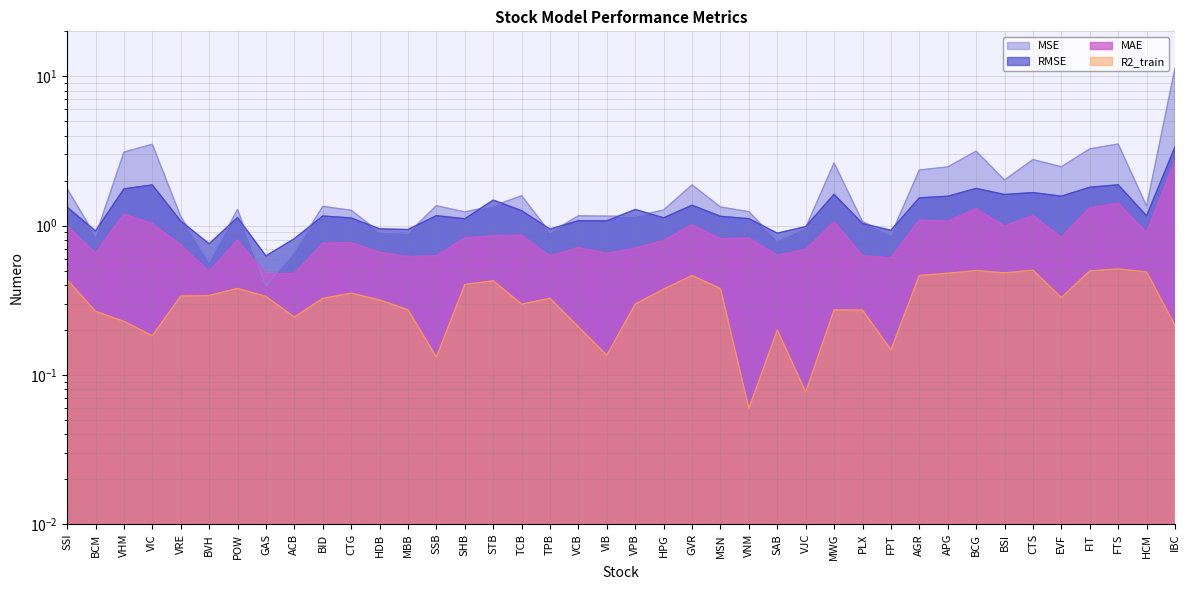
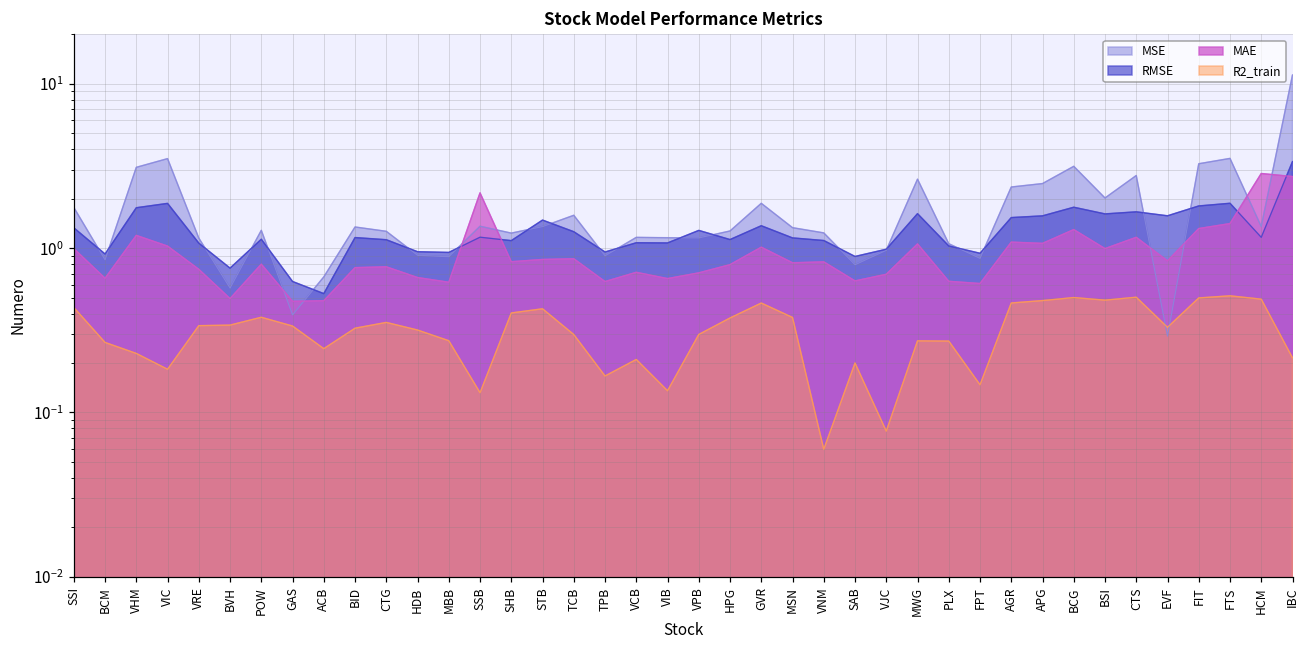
RMSE, ACB: 0.8 -> 0.53
MAE, SSB: 0.63 -> 2.2
R2_train, TPB: 0.33 -> 0.17
MSE, EVF: 2.5 -> 0.29
MAE, HCM: 0.9 -> 2.8
